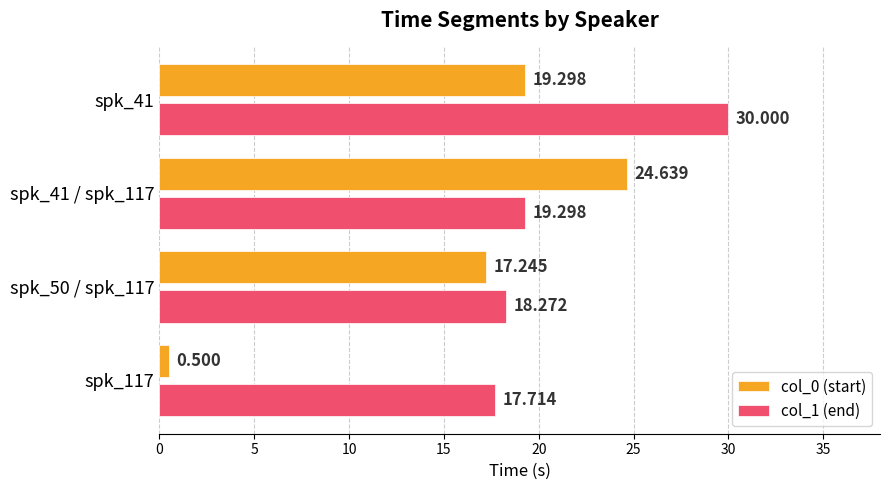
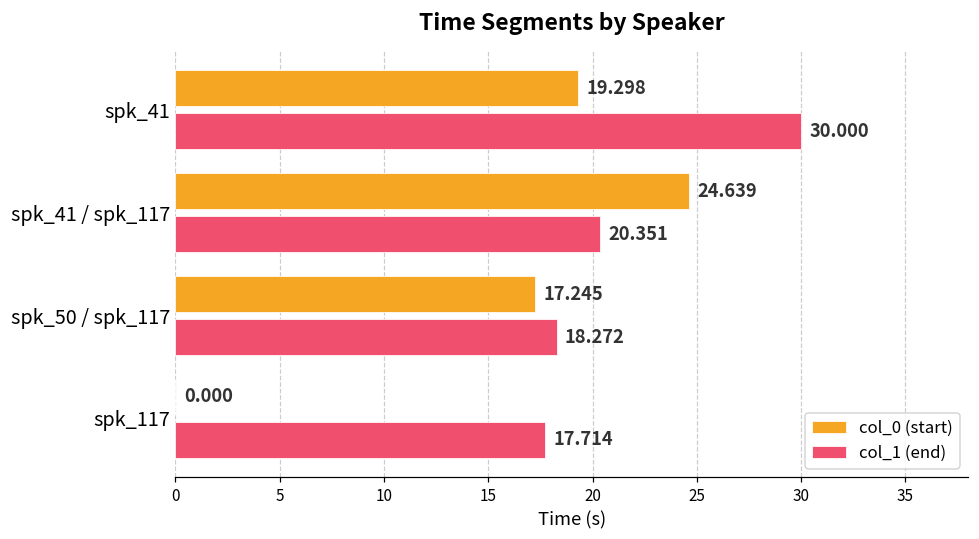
col_1 (end), spk_41 / spk_117: 19.298 -> 20.351
col_0 (start), spk_117: 0.500 -> 0.000
